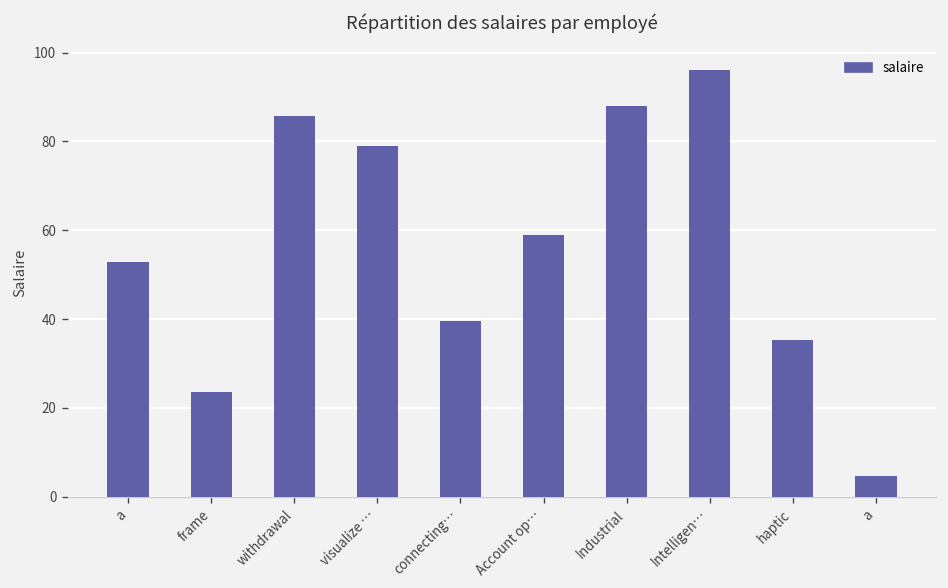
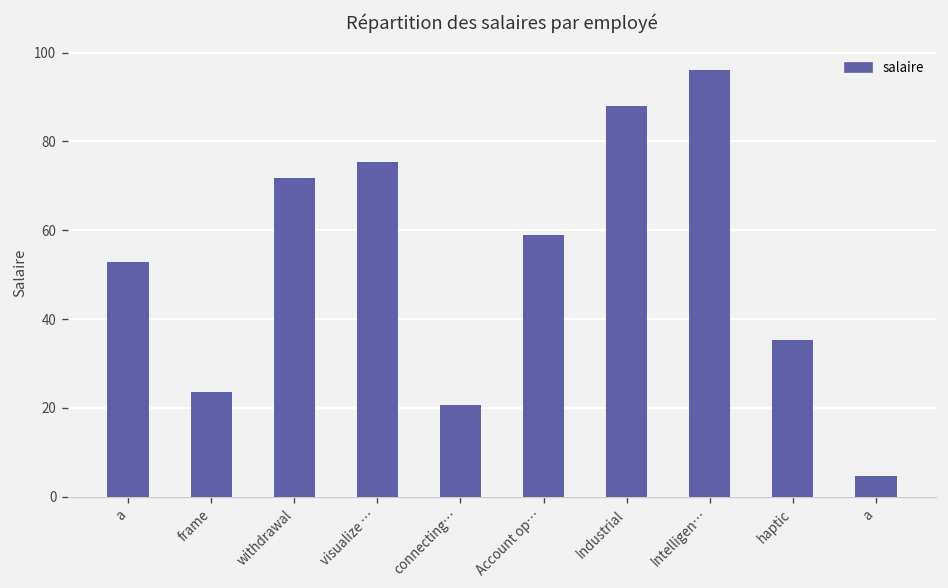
withdrawal: 86 -> 72
visualize …: 79 -> 75
connecting…: 40 -> 21
